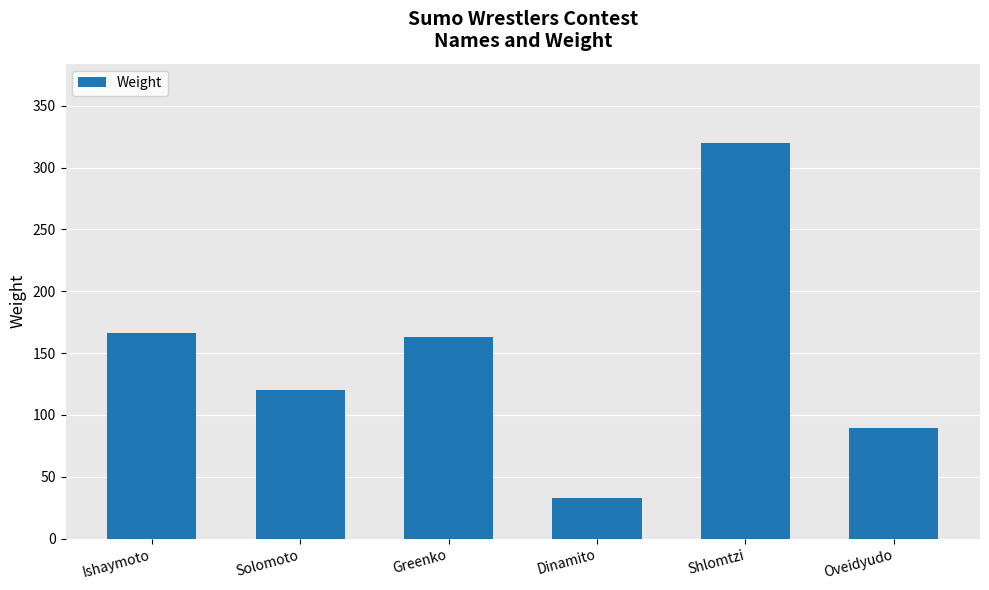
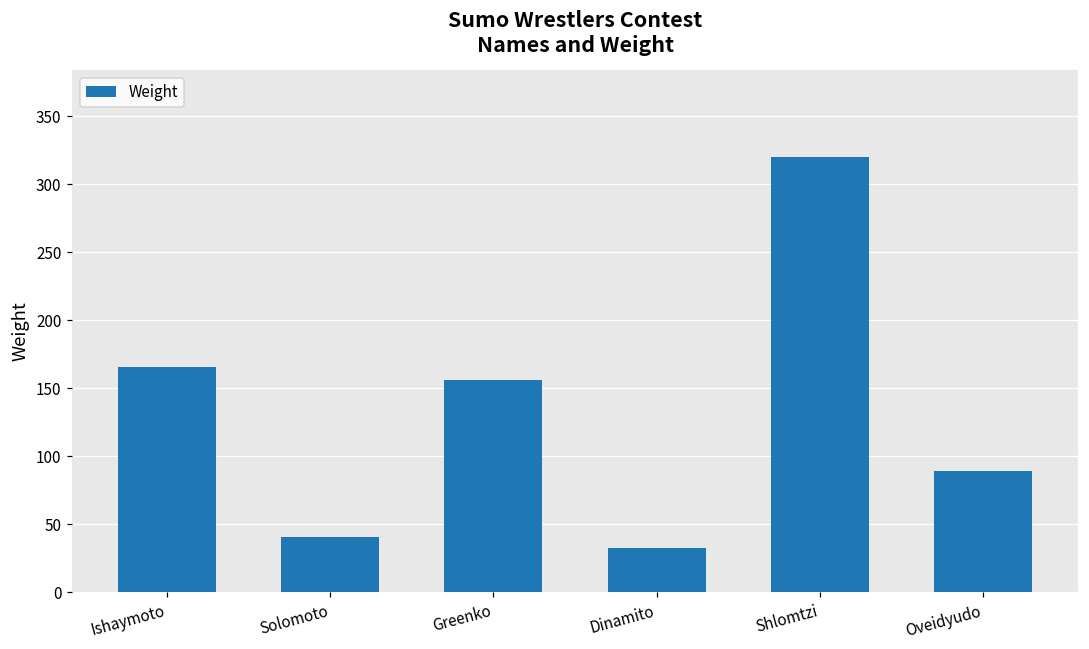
Solomoto: 120 -> 41
Greenko: 163 -> 156
